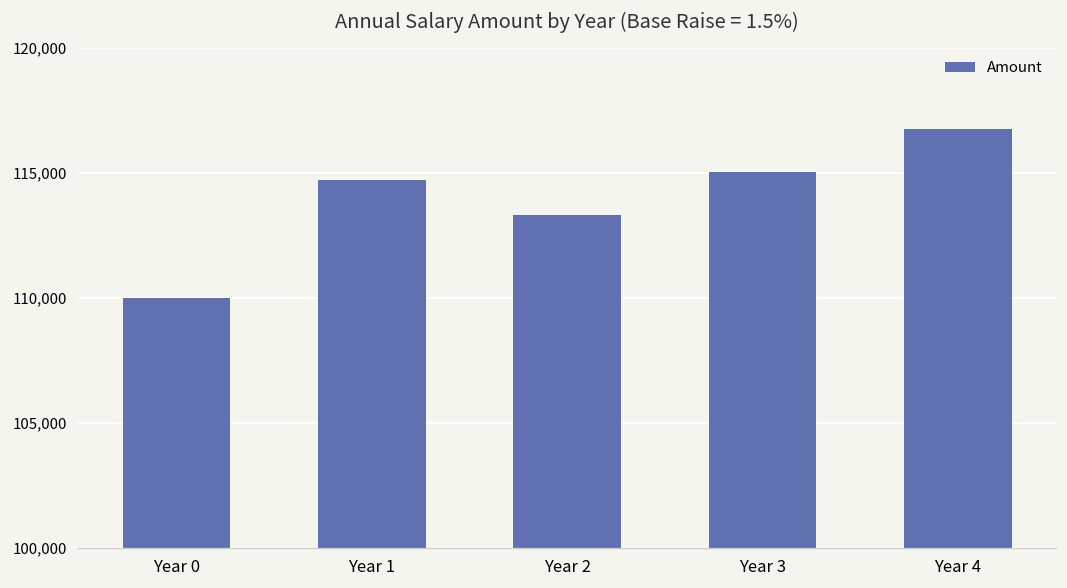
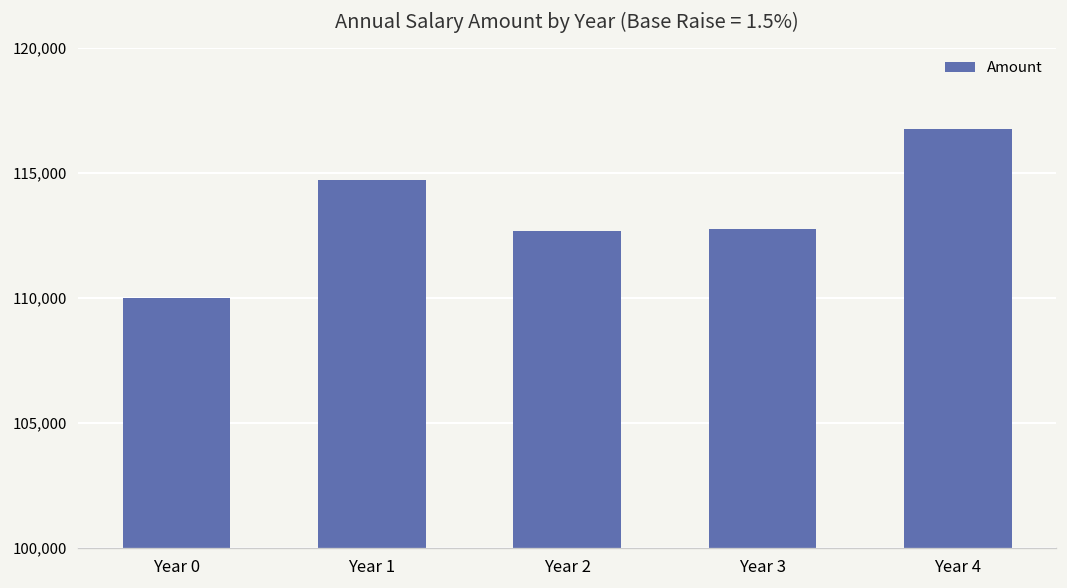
Year 2: 113,300 -> 112,700
Year 3: 115,000 -> 112,800
